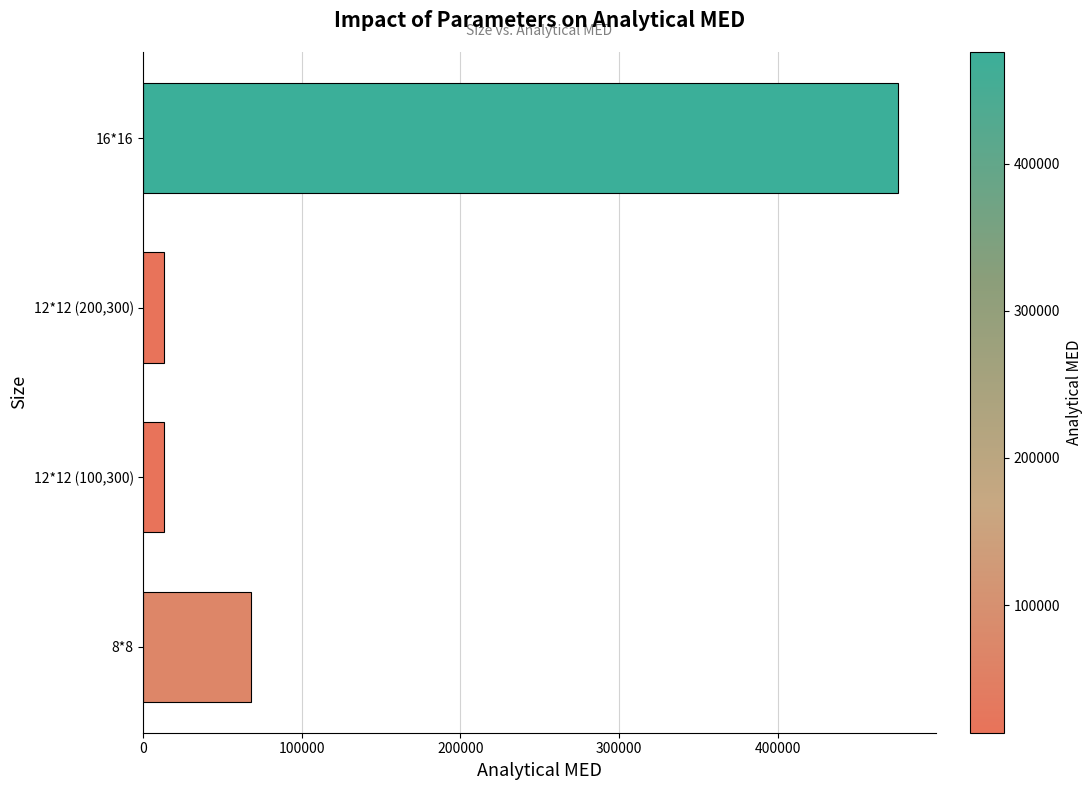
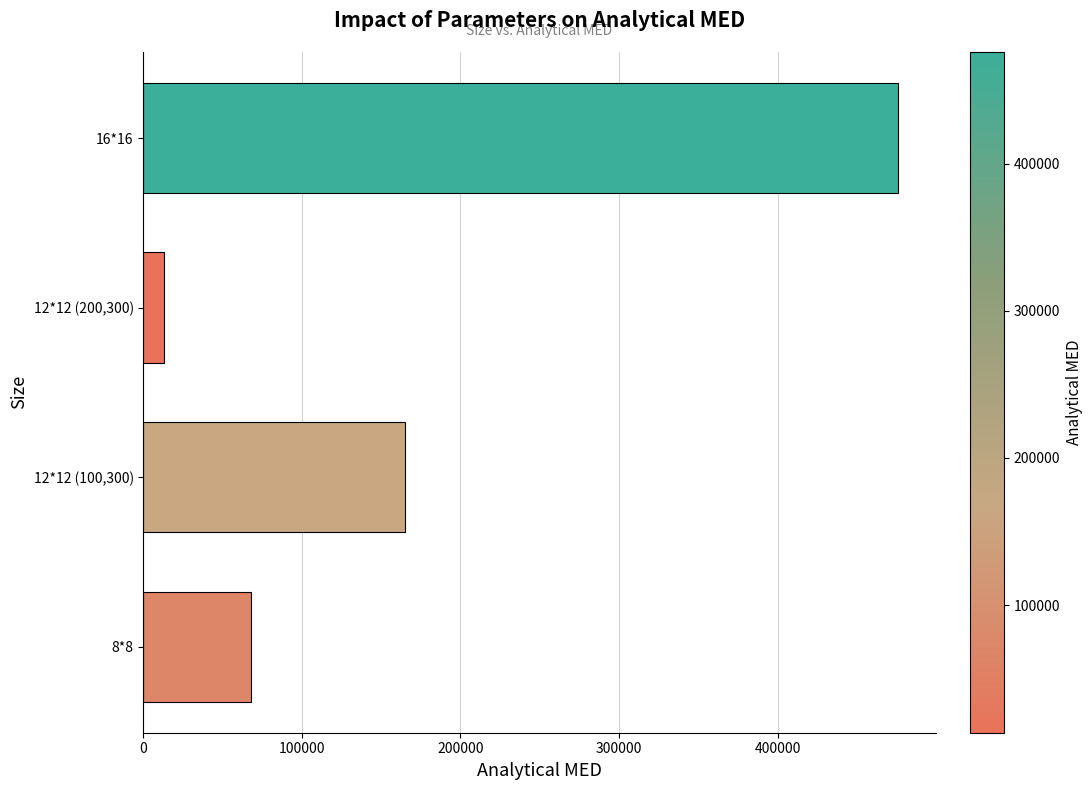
12*12 (100,300): 13000 -> 165000
